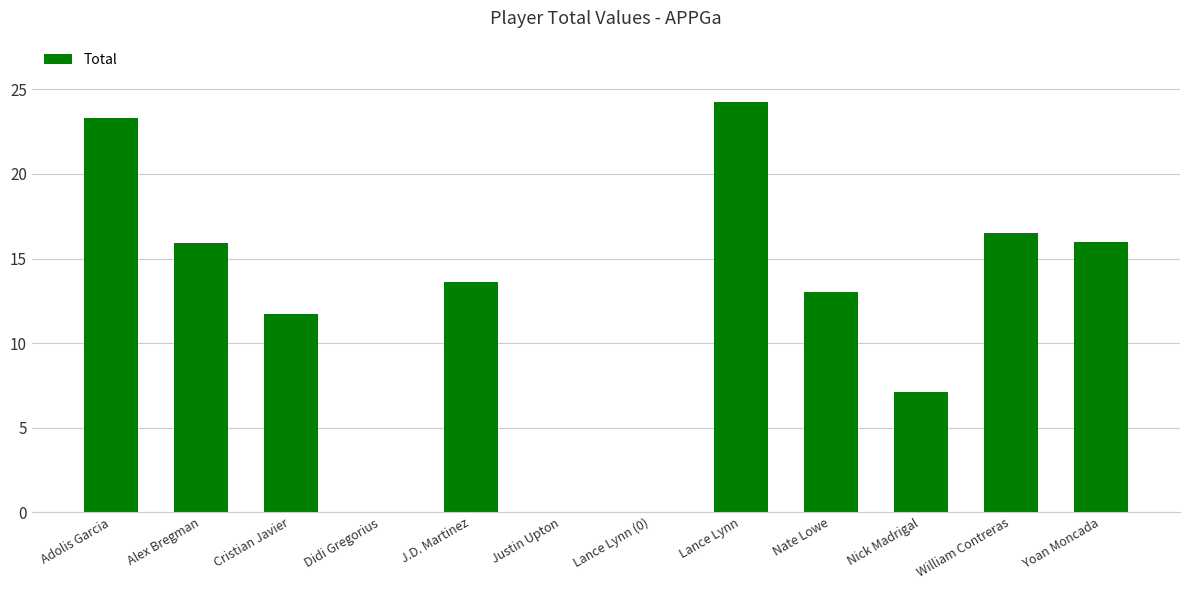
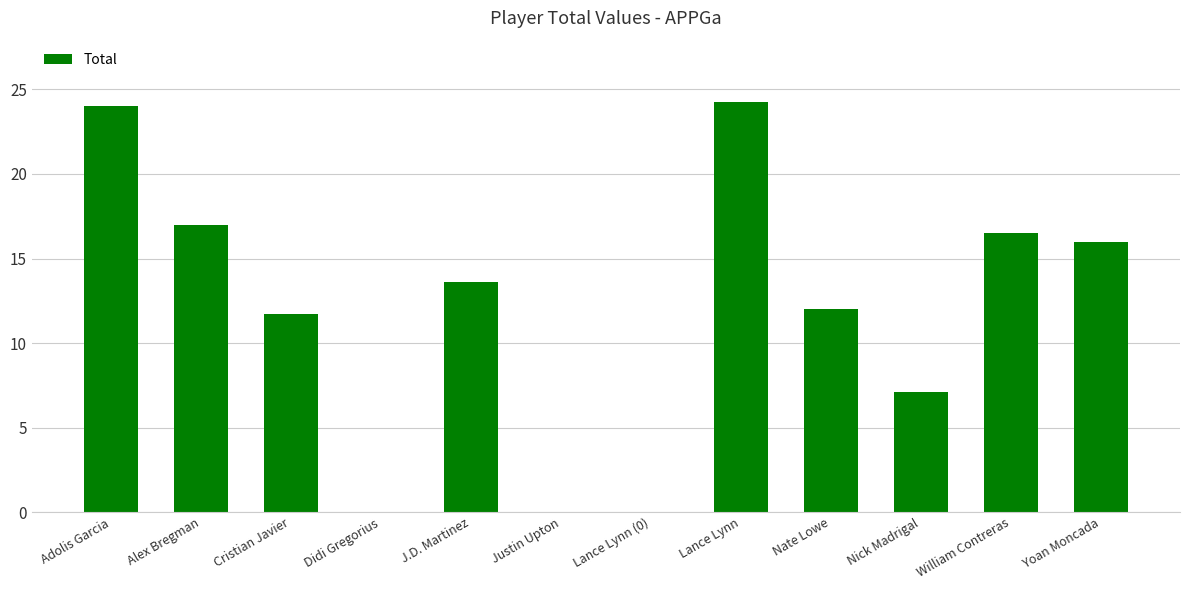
Adolis Garcia: 23.3 -> 24.0
Alex Bregman: 15.9 -> 17.0
Nate Lowe: 13 -> 12
